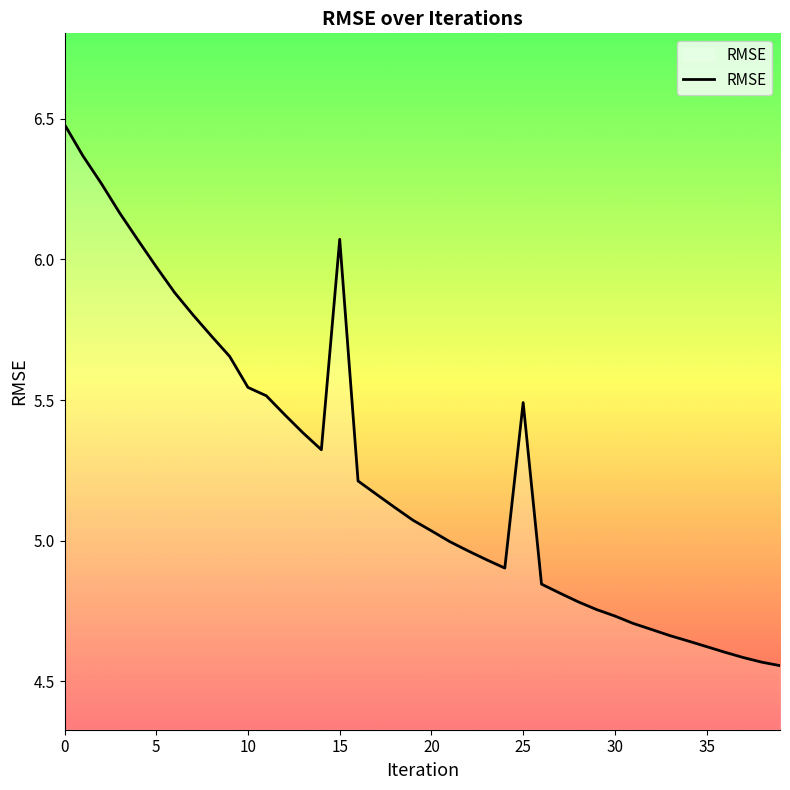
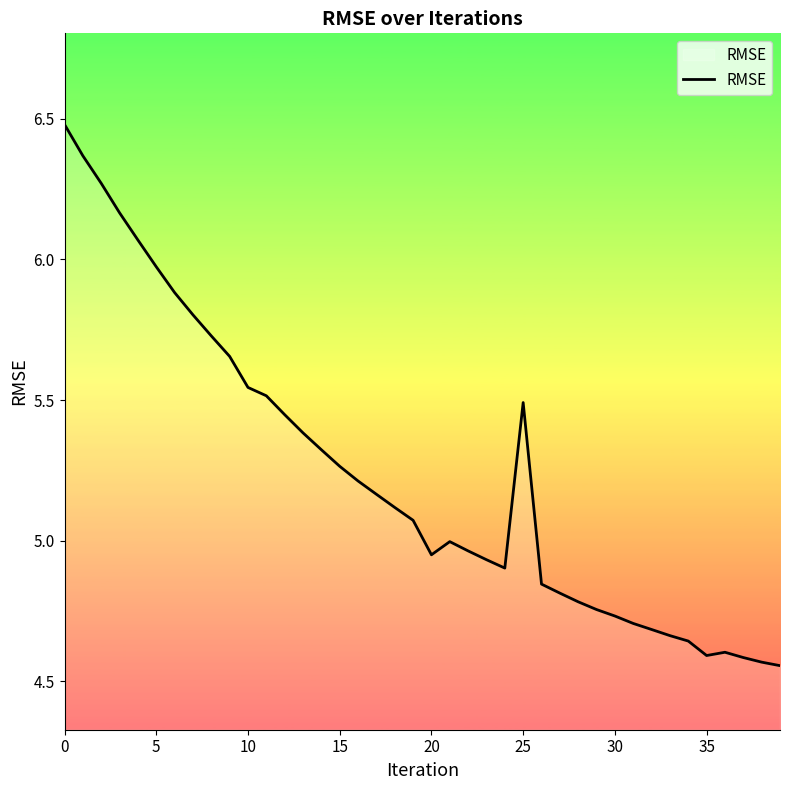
15: 6.07 -> 5.26
20: 5.04 -> 4.95
35: 4.62 -> 4.59
